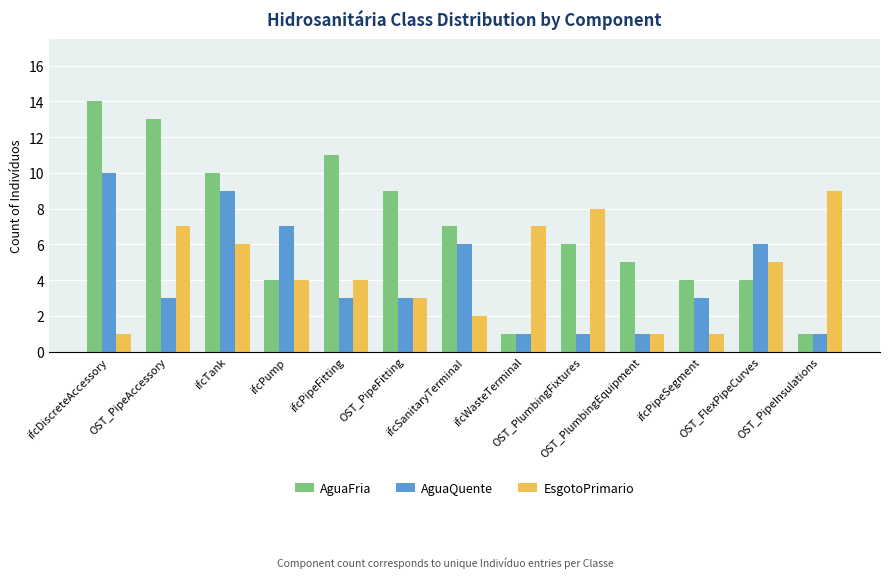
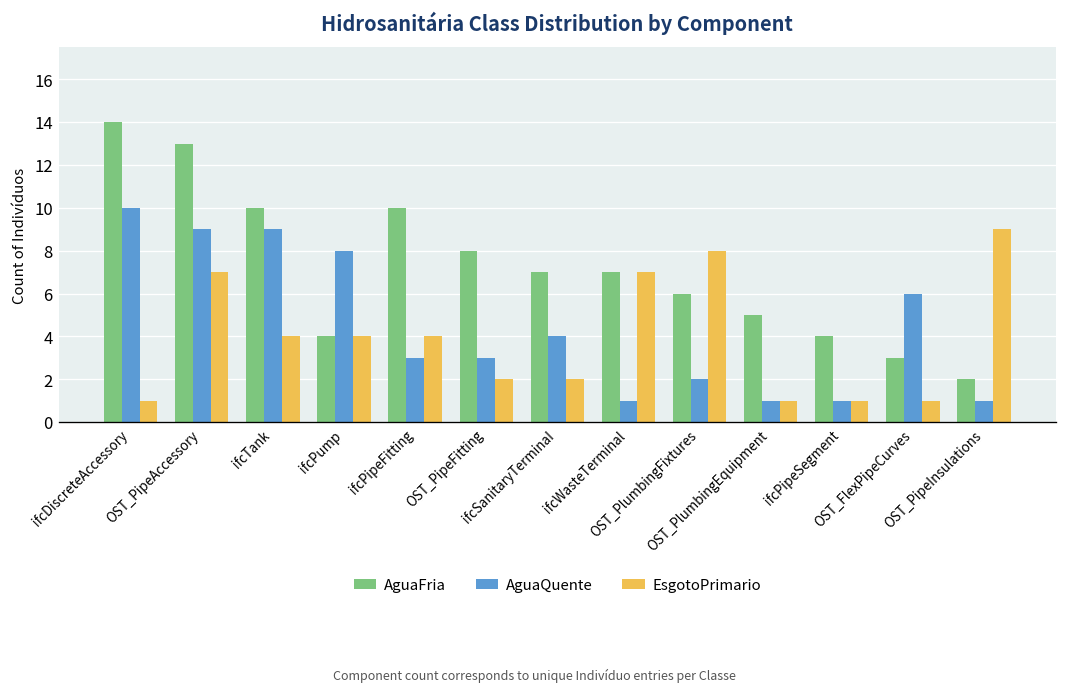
AguaQuente, OST_PipeAccessory: 3 -> 9
EsgotoPrimario, ifcTank: 6 -> 4
AguaQuente, ifcPump: 7 -> 8
AguaFria, ifcPipeFitting: 11 -> 10
AguaFria, OST_PipeFitting: 9 -> 8
EsgotoPrimario, OST_PipeFitting: 3 -> 2
AguaQuente, ifcSanitaryTerminaI: 6 -> 4
AguaFria, ifcWasteTerminal: 1 -> 7
AguaQuente, OST_PlumbingFixtures: 1 -> 2
AguaQuente, ifcPipeSegment: 3 -> 1
AguaFria, OST_FlexPipeCurves: 4 -> 3
EsgotoPrimario, OST_FlexPipeCurves: 5 -> 1
AguaFria, OST_PipeInsulations: 1 -> 2
